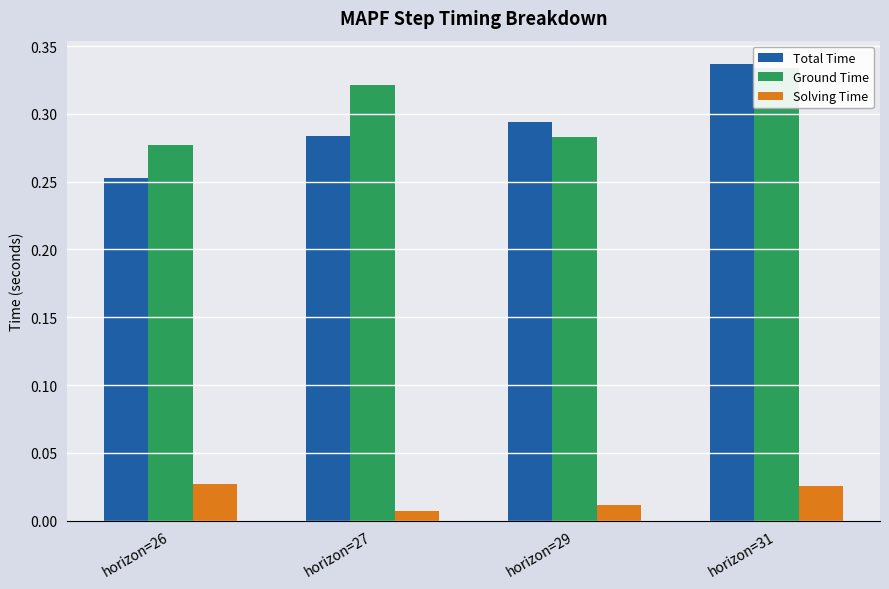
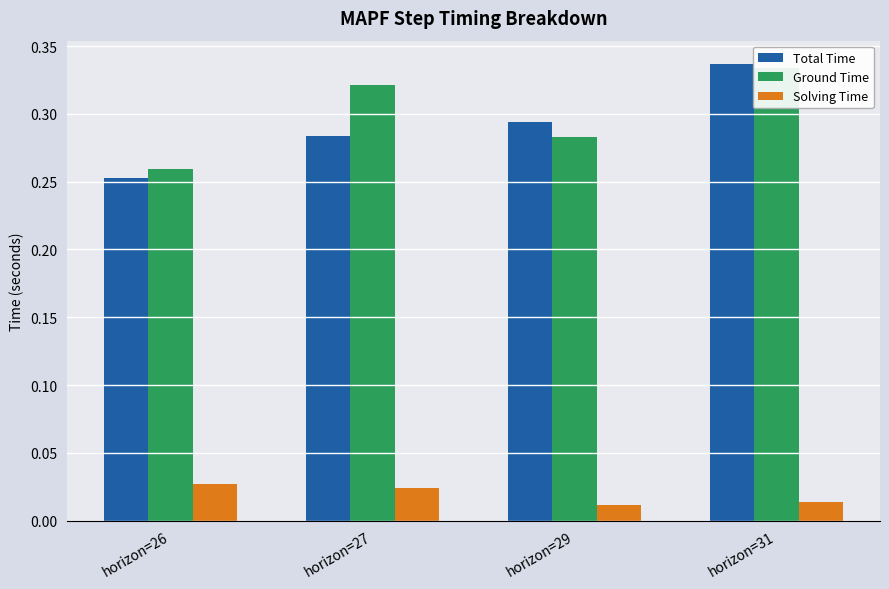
Ground Time, horizon=26: 0.277 -> 0.260
Solving Time, horizon=27: 0.007 -> 0.024
Solving Time, horizon=31: 0.026 -> 0.014
